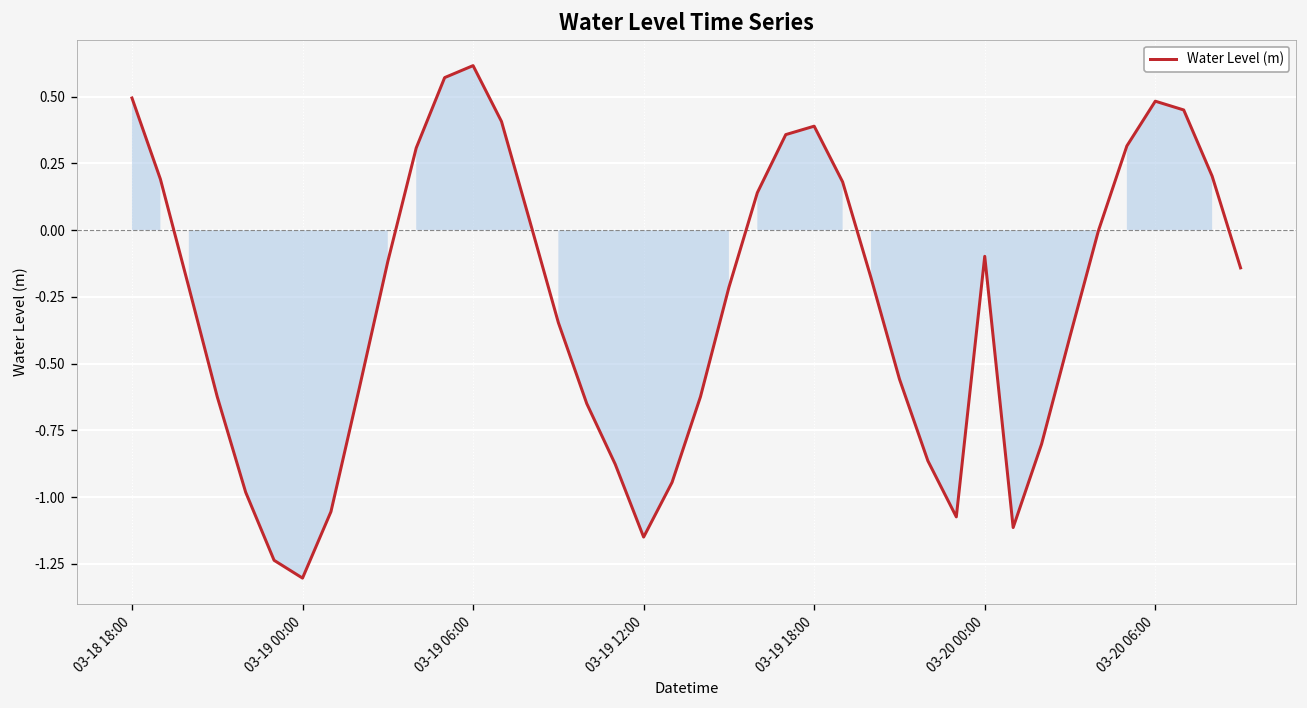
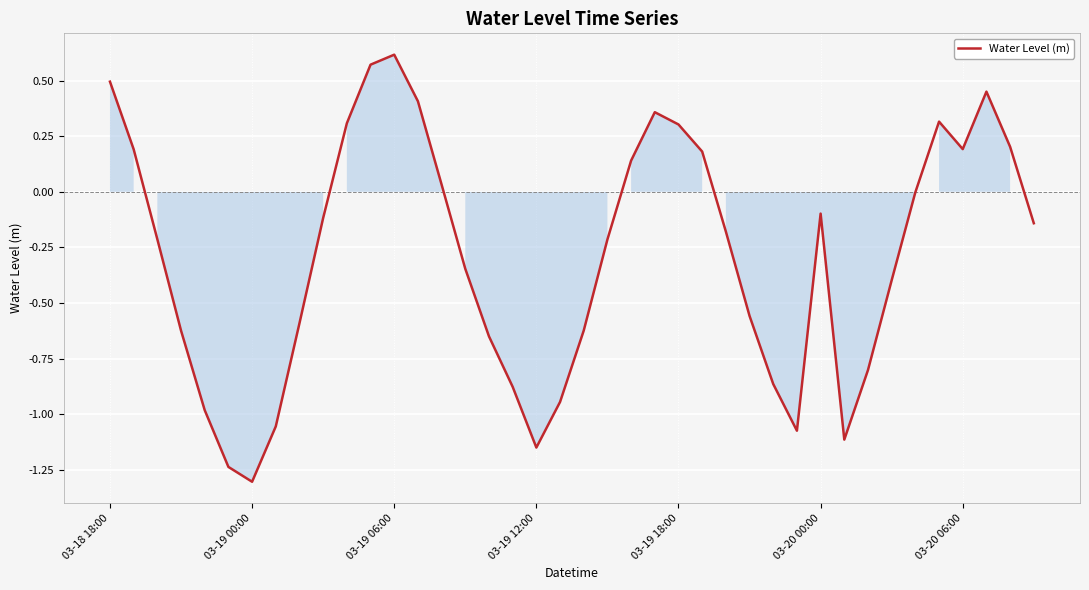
03-19 18:00: 0.39 -> 0.30
03-20 06:00: 0.48 -> 0.19
